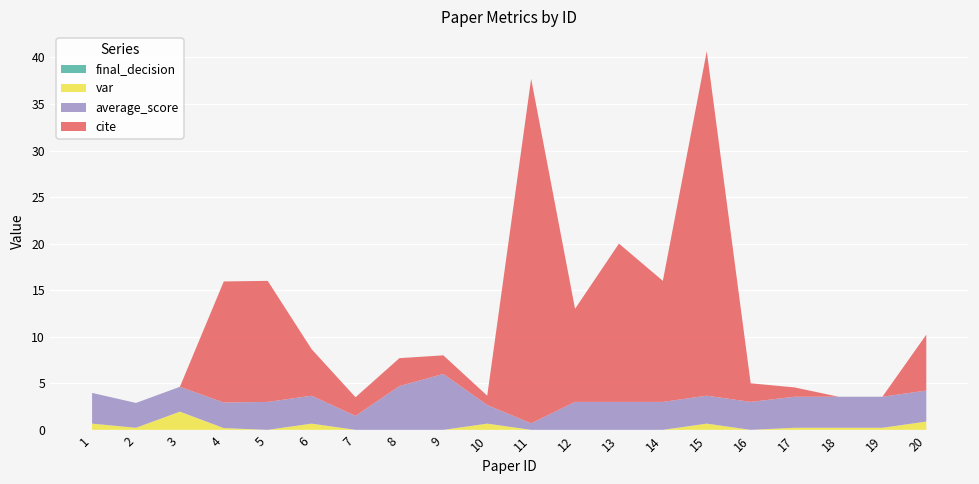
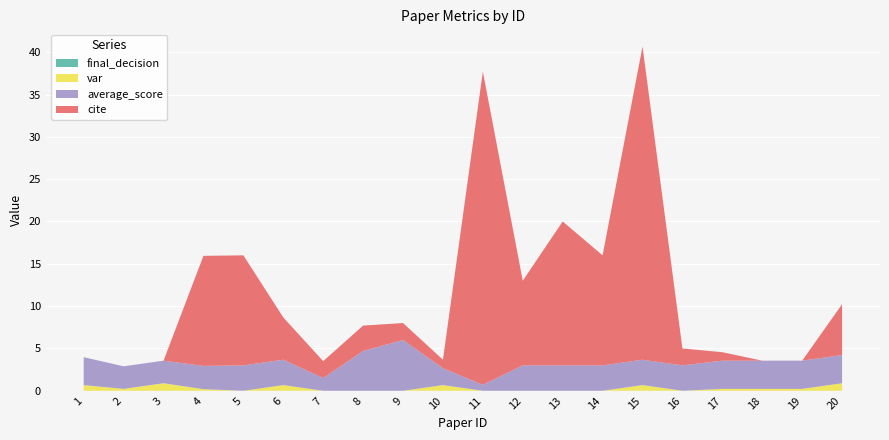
var, 3: 2 -> 1
